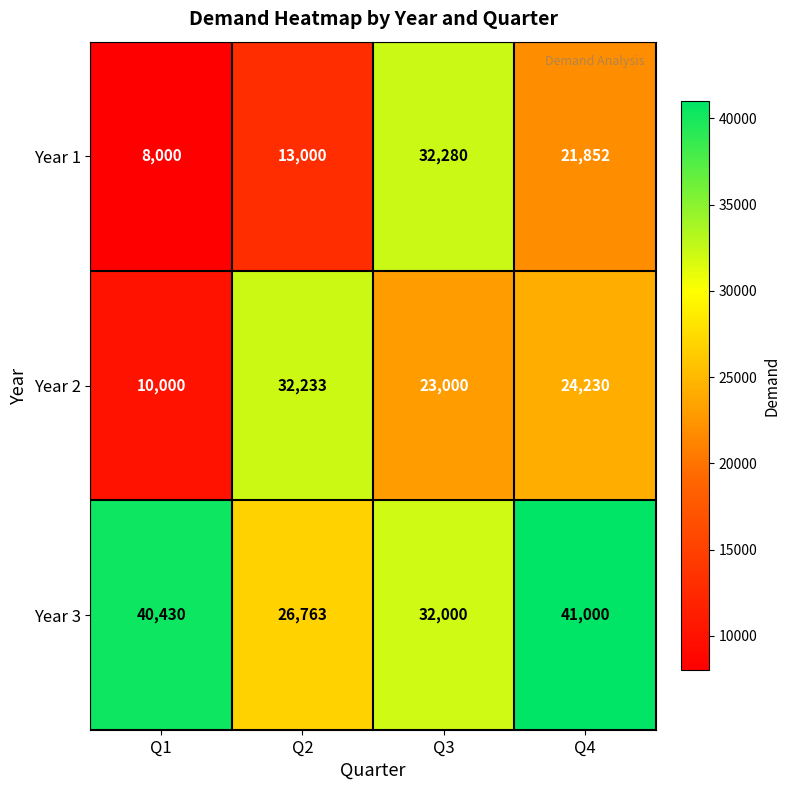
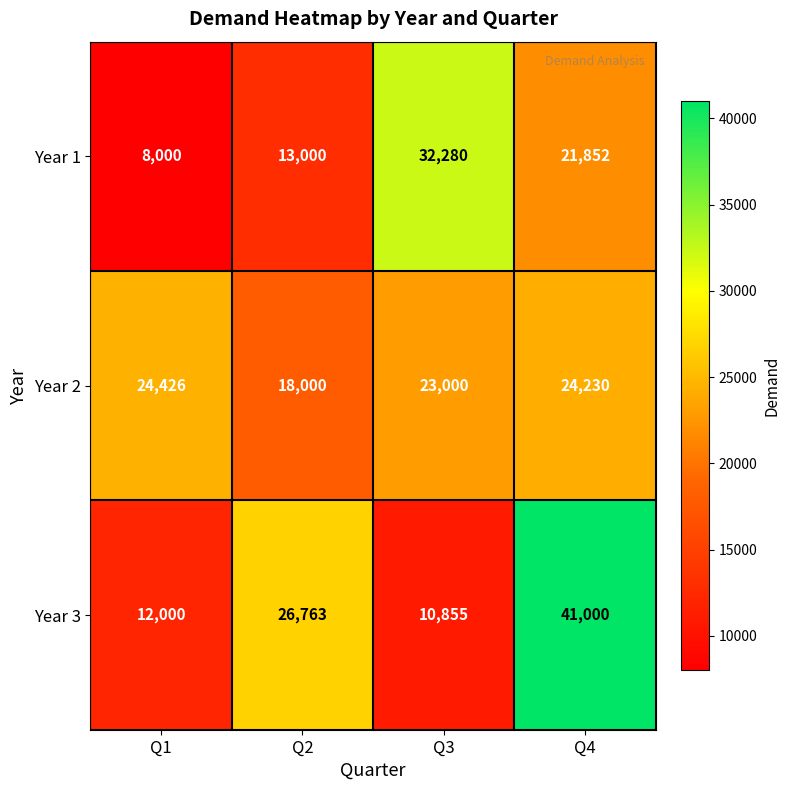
Year 2, Q1: 10,000 -> 24,426
Year 2, Q2: 32,233 -> 18,000
Year 3, Q1: 40,430 -> 12,000
Year 3, Q3: 32,000 -> 10,855
